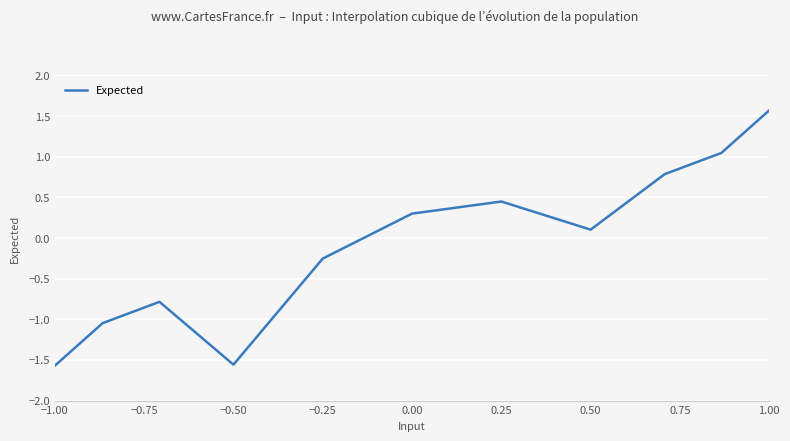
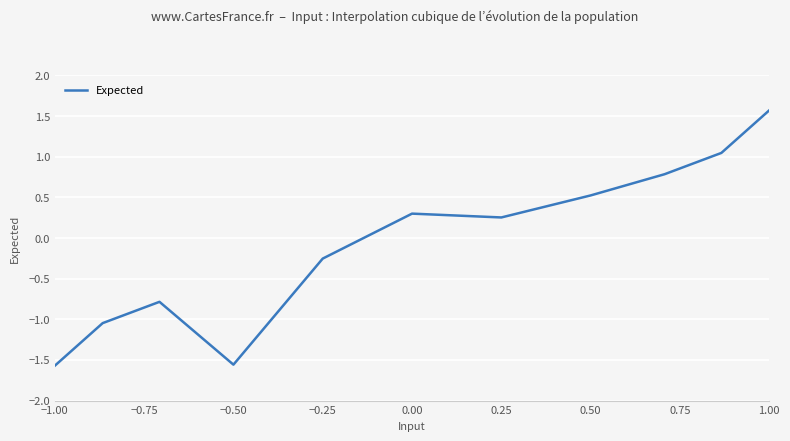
0.25: 0.4 -> 0.3
0.50: 0.1 -> 0.5
